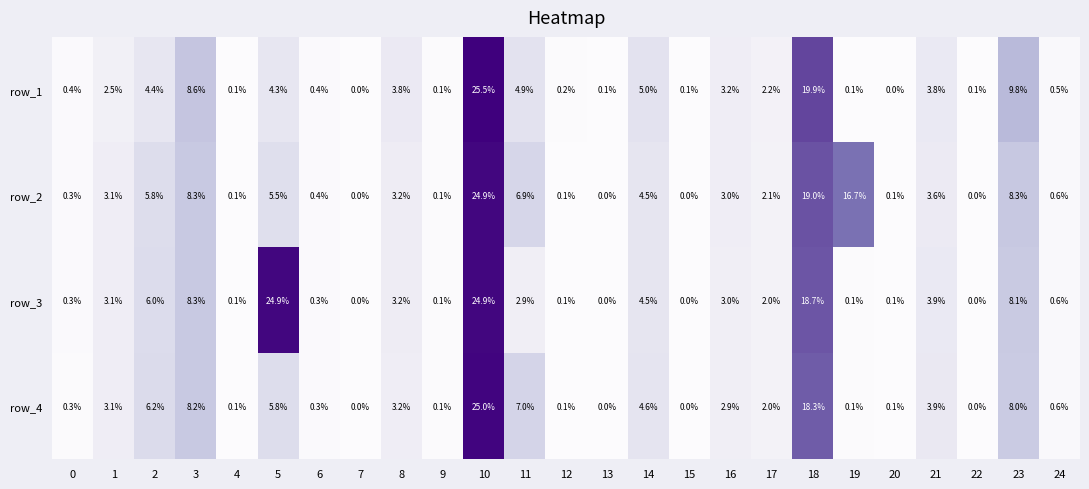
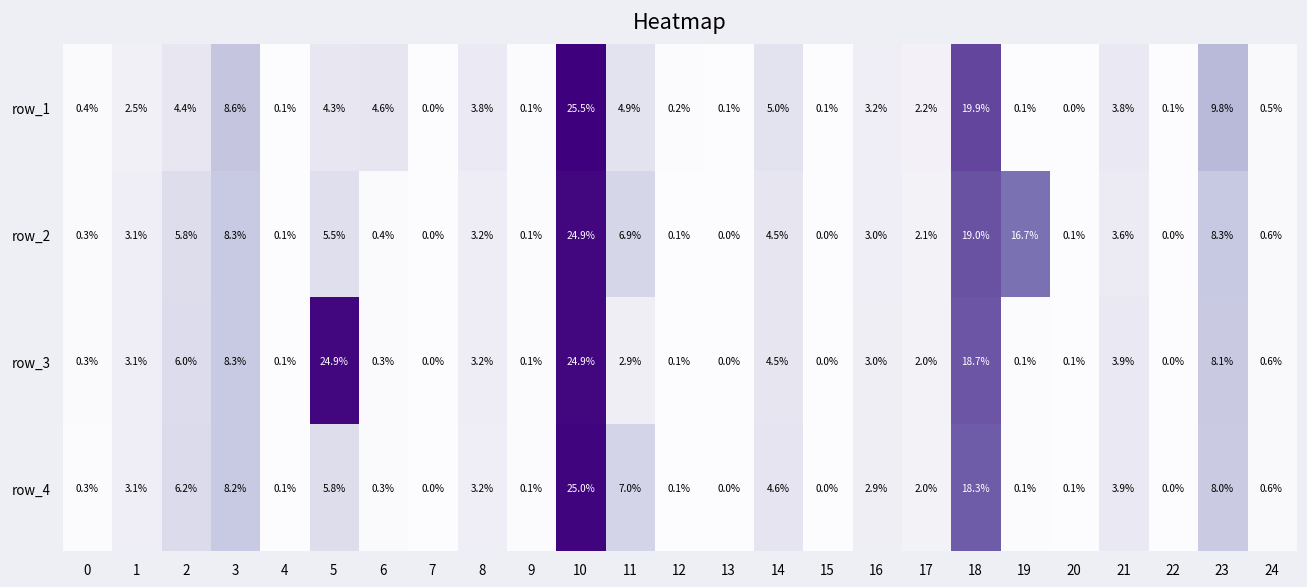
row_1, 6: 0.4% -> 4.6%
